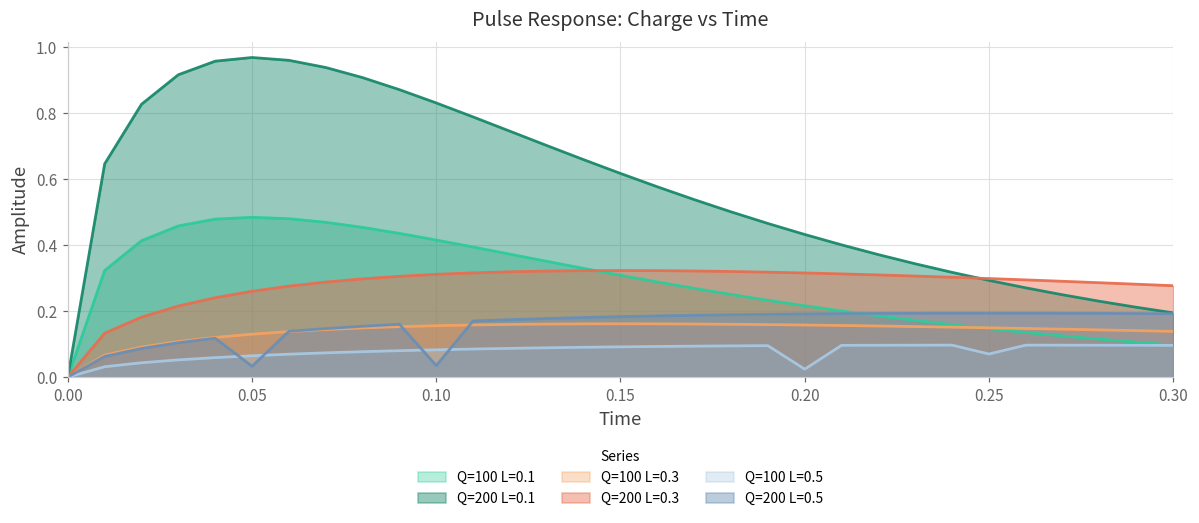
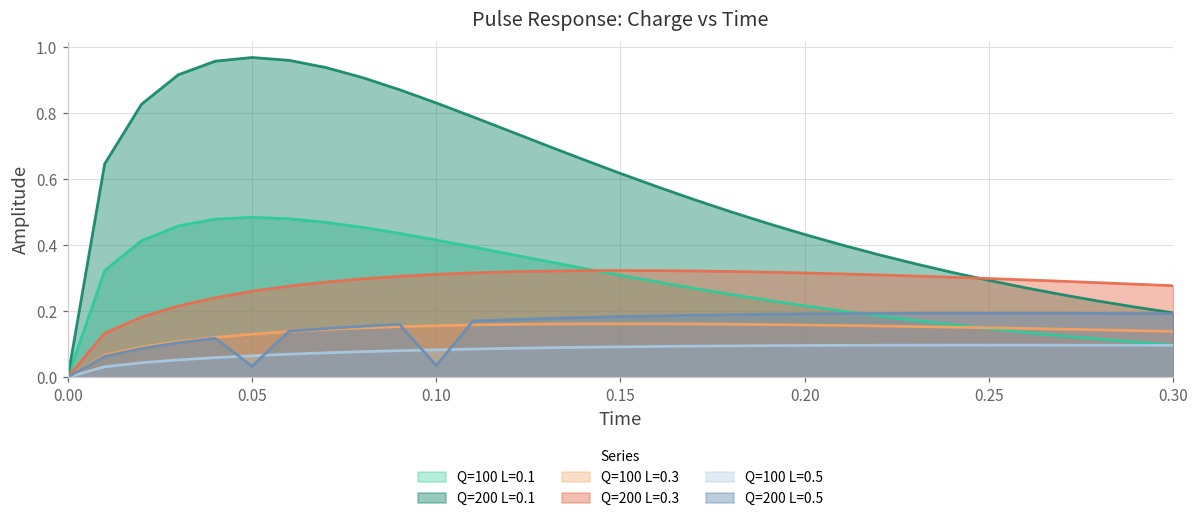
Q=100 L=0.5, 0.20: 0.02 -> 0.10
Q=100 L=0.5, 0.25: 0.07 -> 0.10
